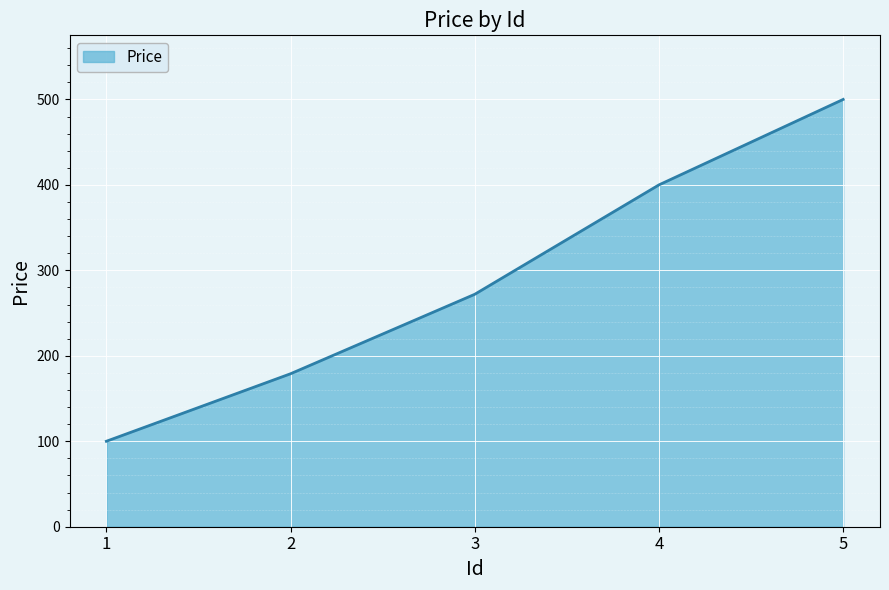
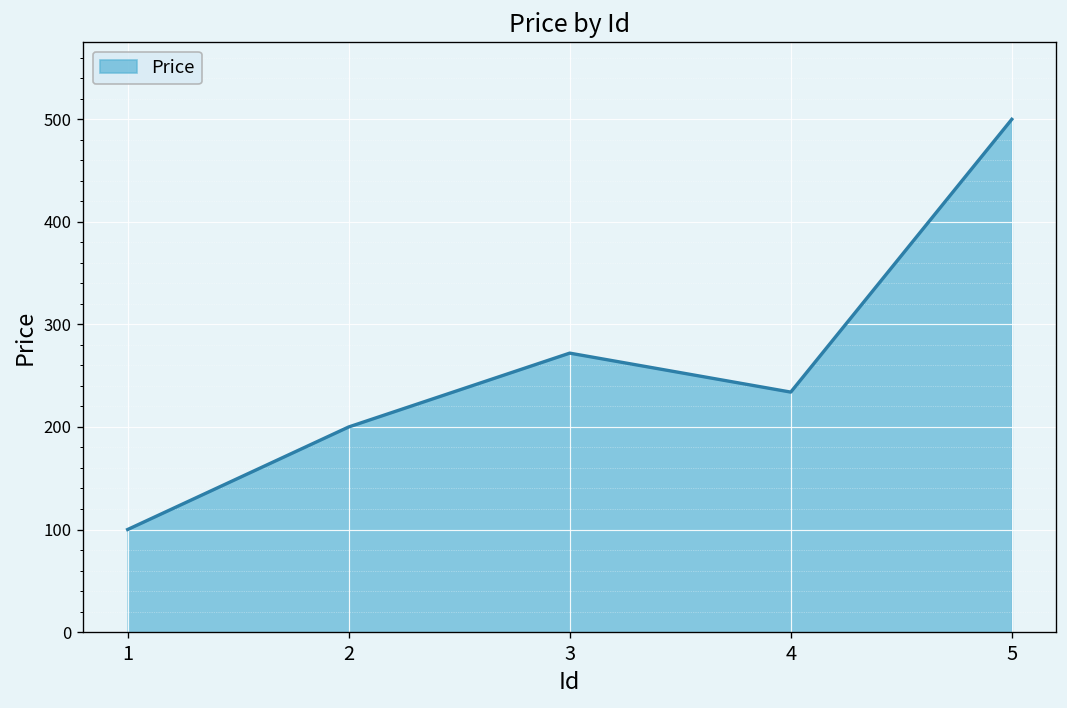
2: 180 -> 200
4: 400 -> 230
